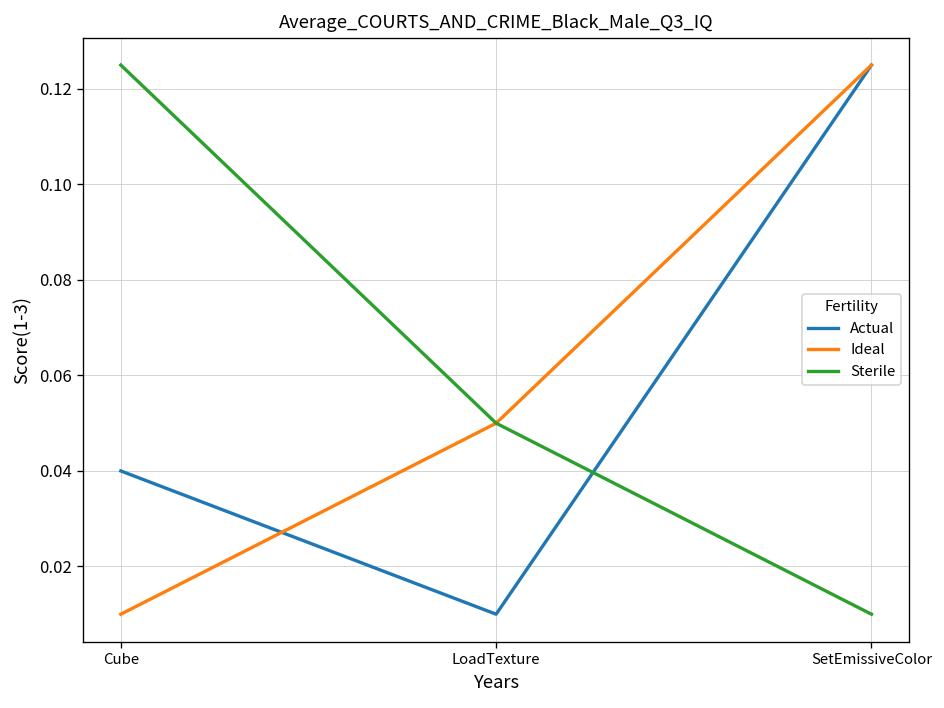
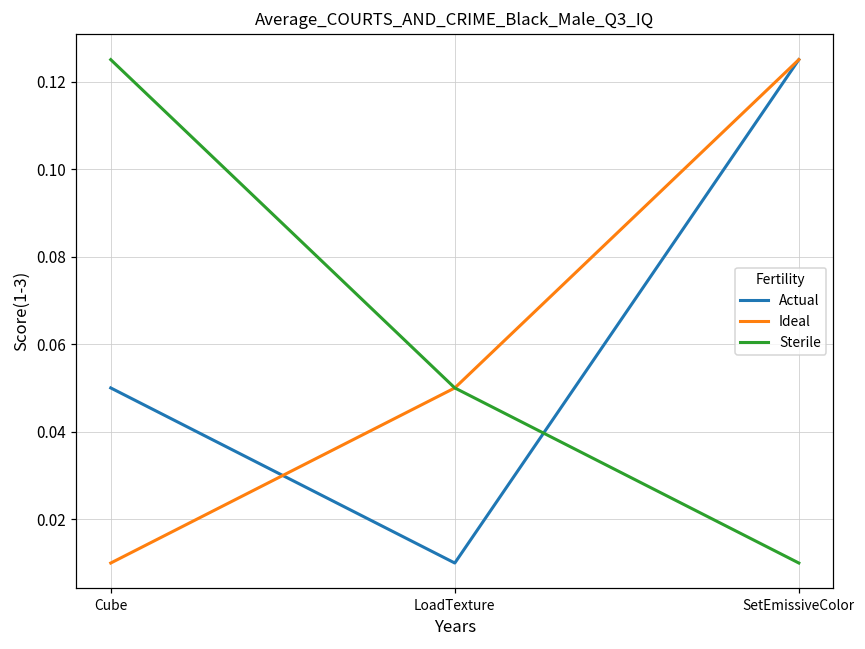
Actual, Cube: 0.04 -> 0.05
